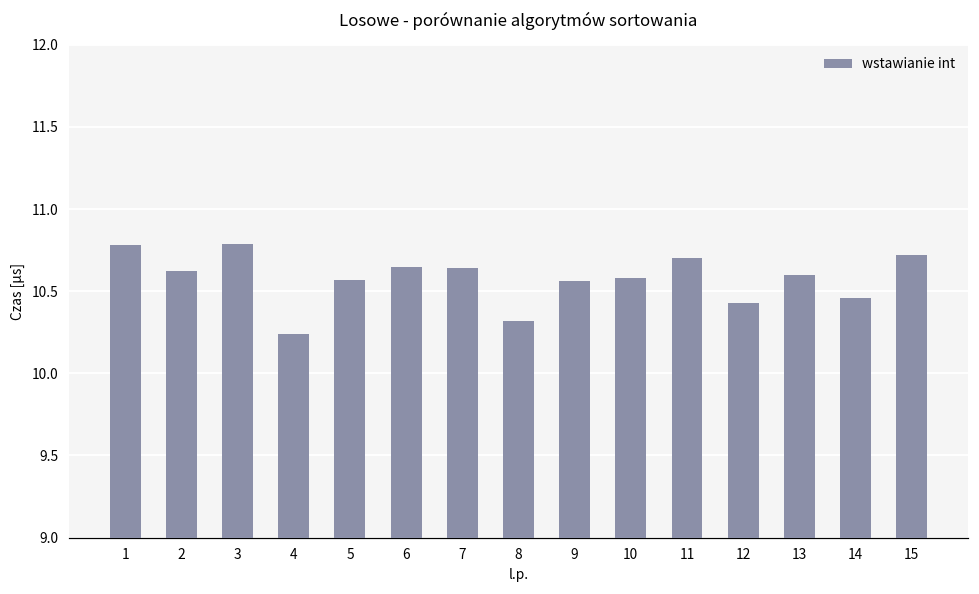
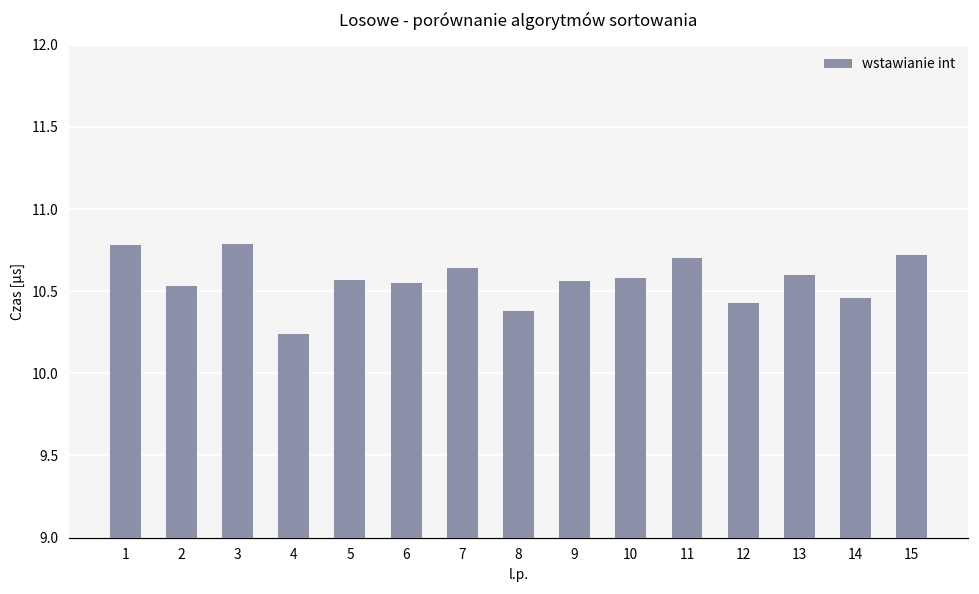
2: 10.62 -> 10.53
6: 10.65 -> 10.55
8: 10.32 -> 10.38
